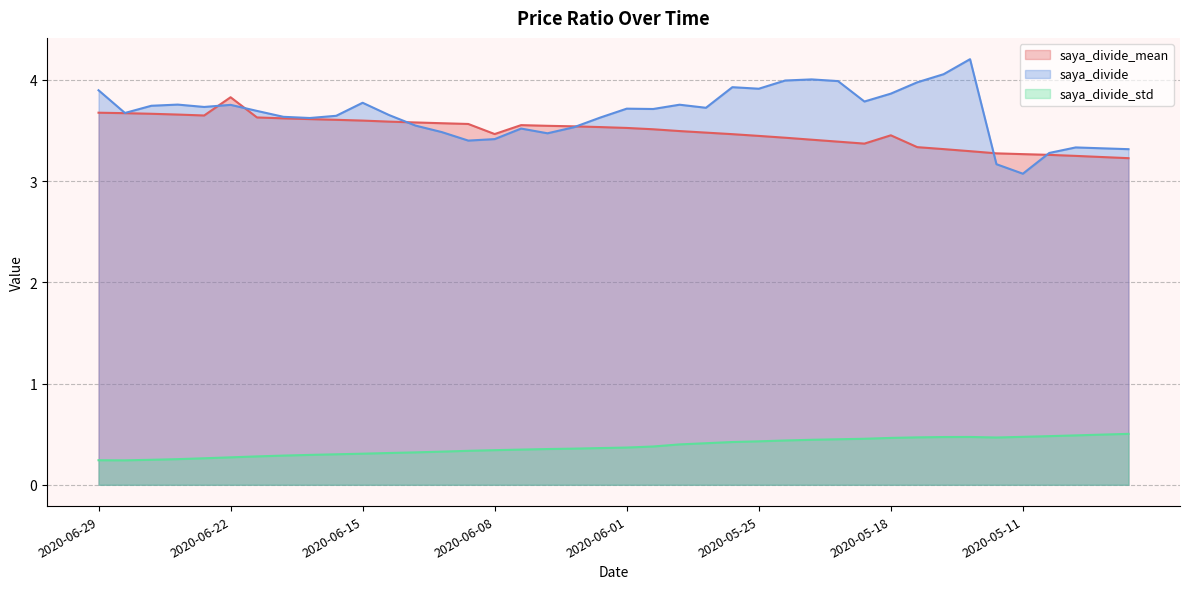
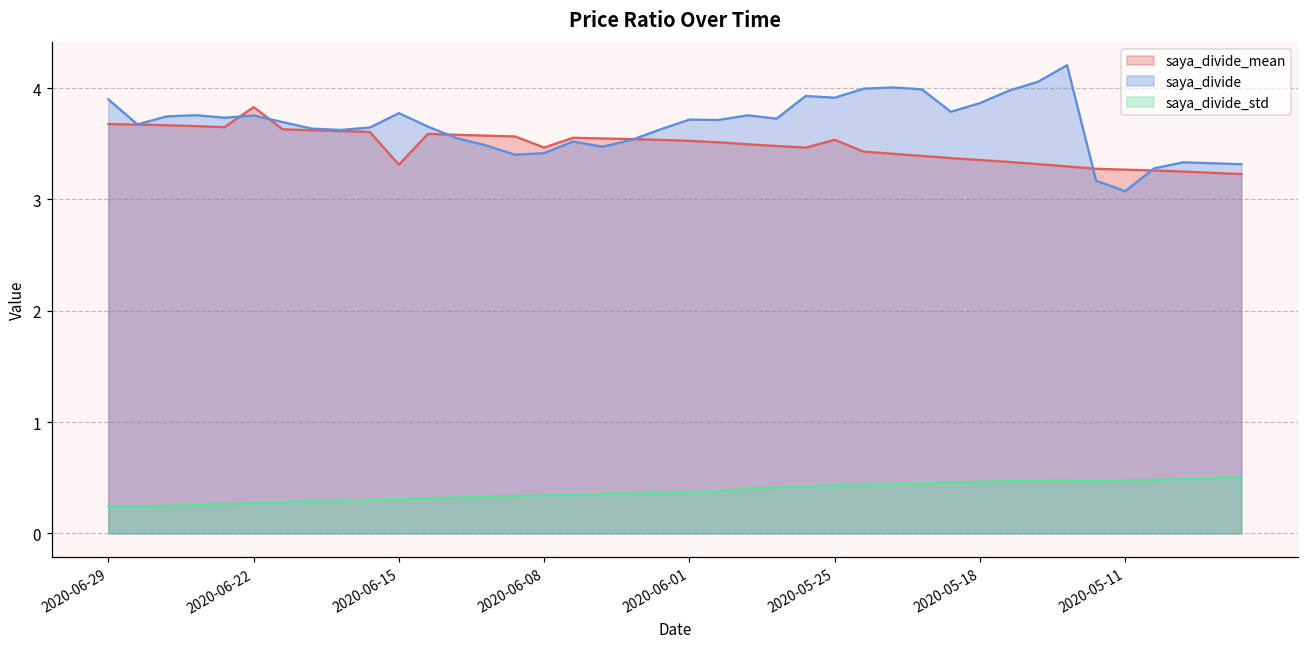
saya_divide_mean, 2020-06-15: 3.60 -> 3.31
saya_divide_mean, 2020-05-25: 3.45 -> 3.53
saya_divide_mean, 2020-05-18: 3.45 -> 3.35
